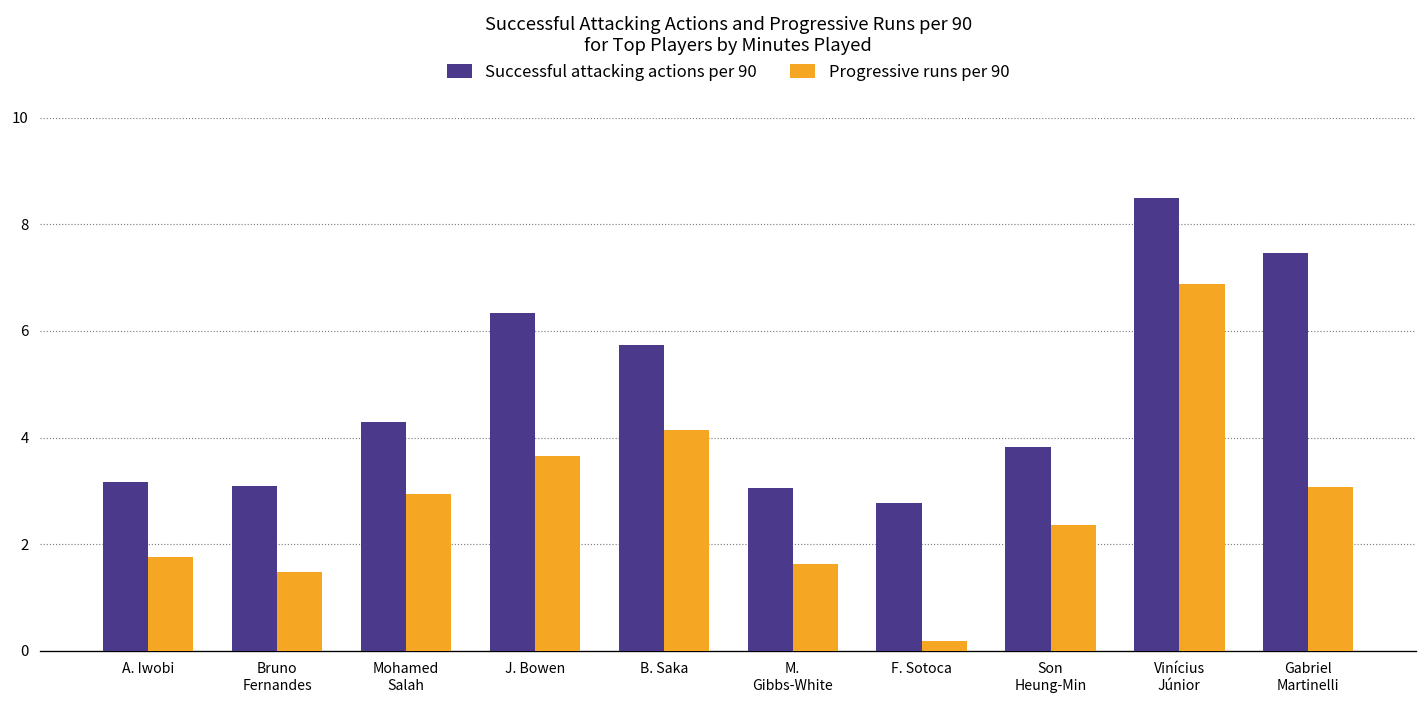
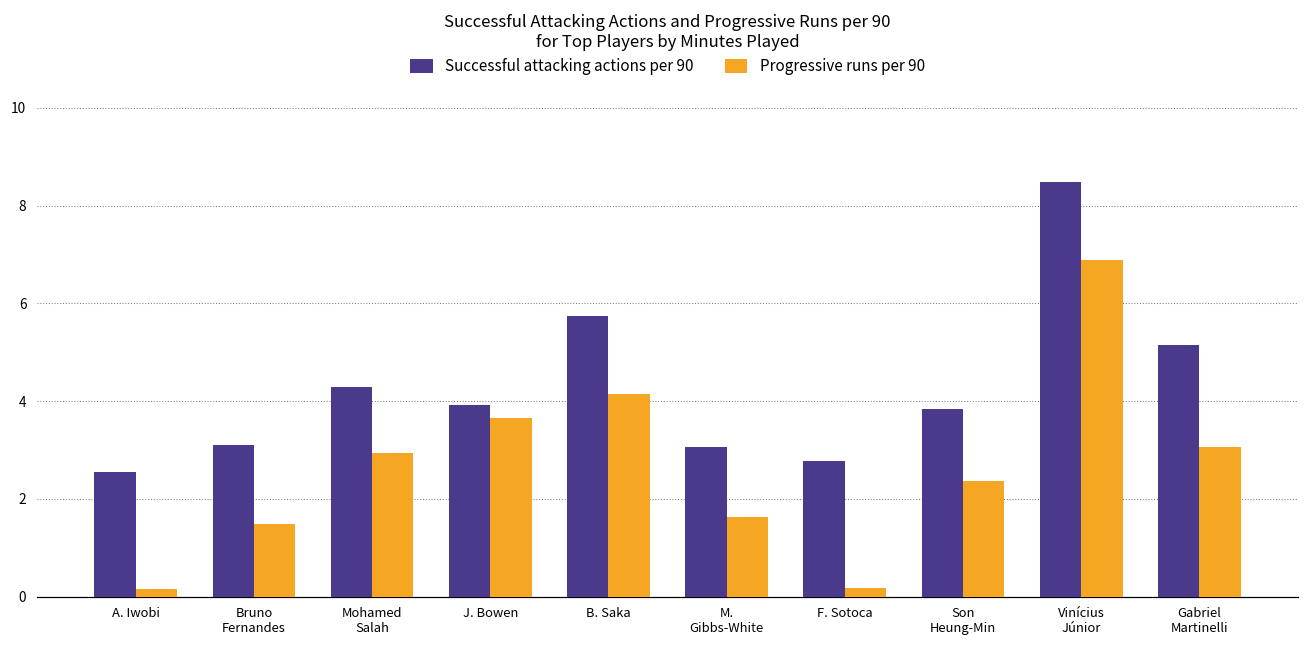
Successful attacking actions per 90, A. Iwobi: 3.2 -> 2.6
Progressive runs per 90, A. Iwobi: 1.8 -> 0.2
Successful attacking actions per 90, J. Bowen: 6.3 -> 3.9
Successful attacking actions per 90, Gabriel Martinelli: 7.5 -> 5.2
